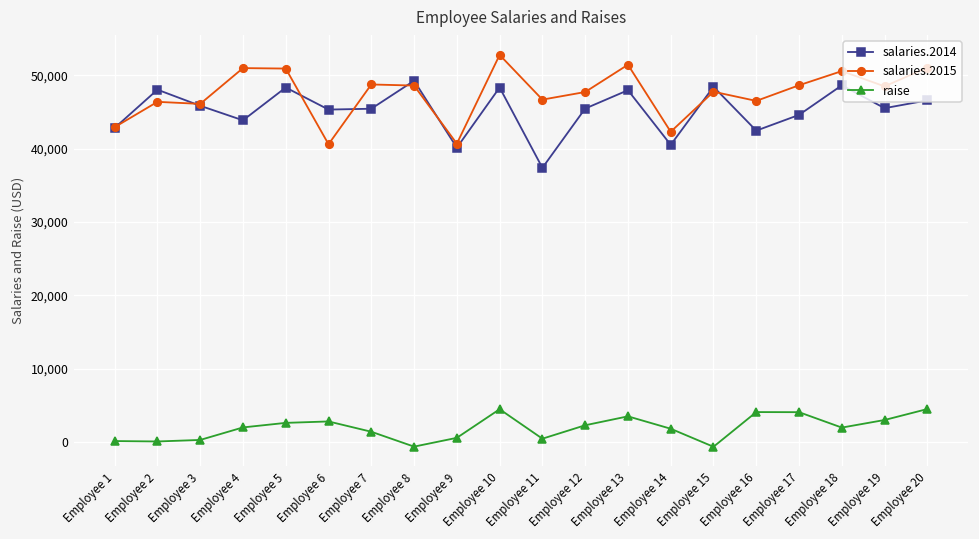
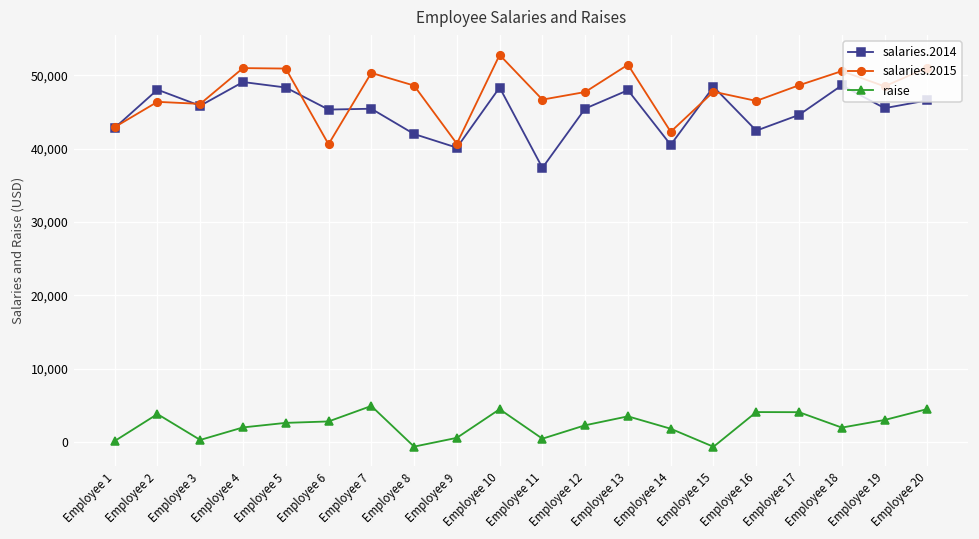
raise, Employee 2: 0 -> 4,000
salaries.2014, Employee 4: 44,000 -> 49,000
salaries.2015, Employee 7: 49,000 -> 50,000
raise, Employee 7: 1,000 -> 5,000
salaries.2014, Employee 8: 49,000 -> 42,000
